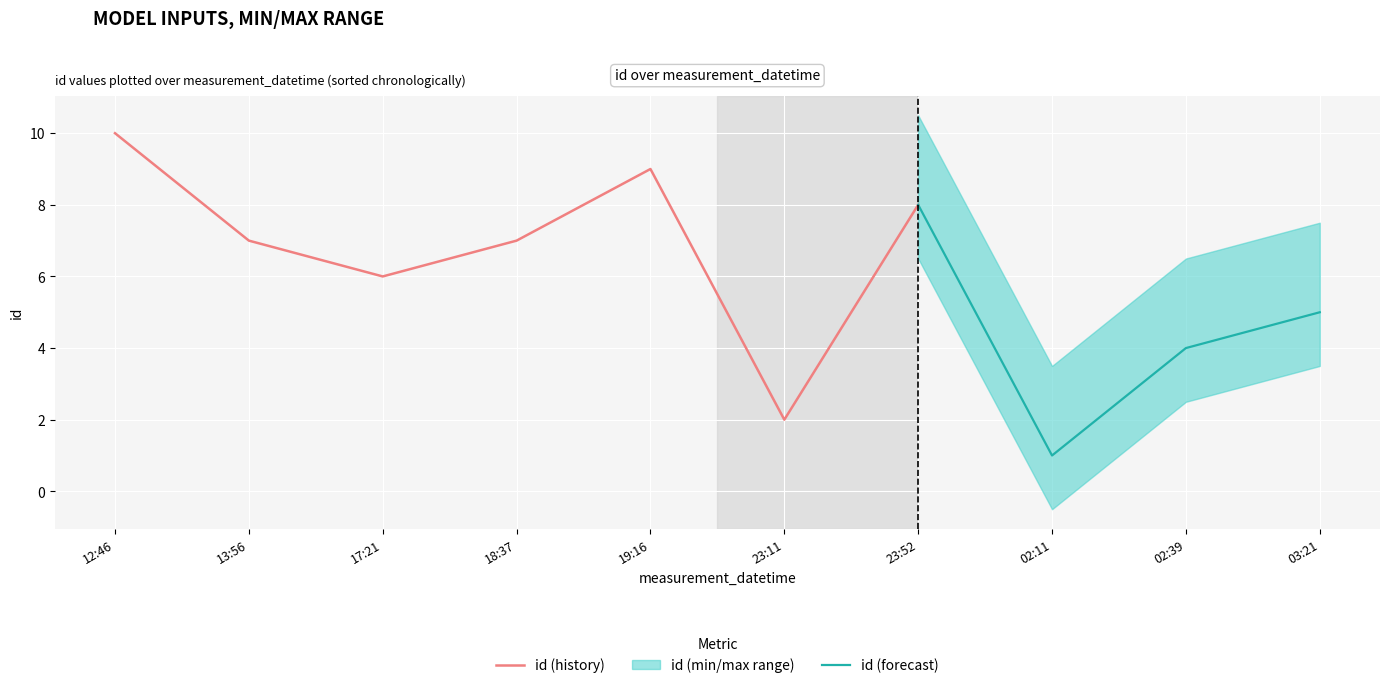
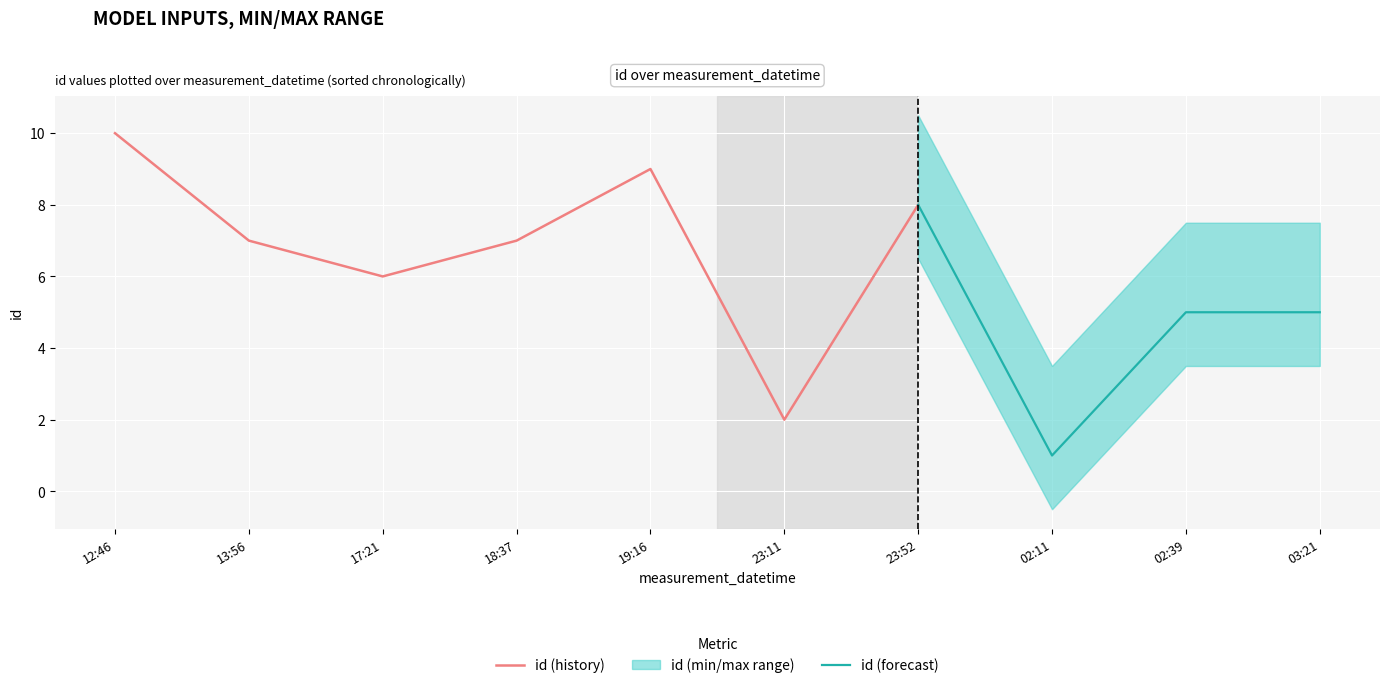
id (forecast), 02:39: 4 -> 5
